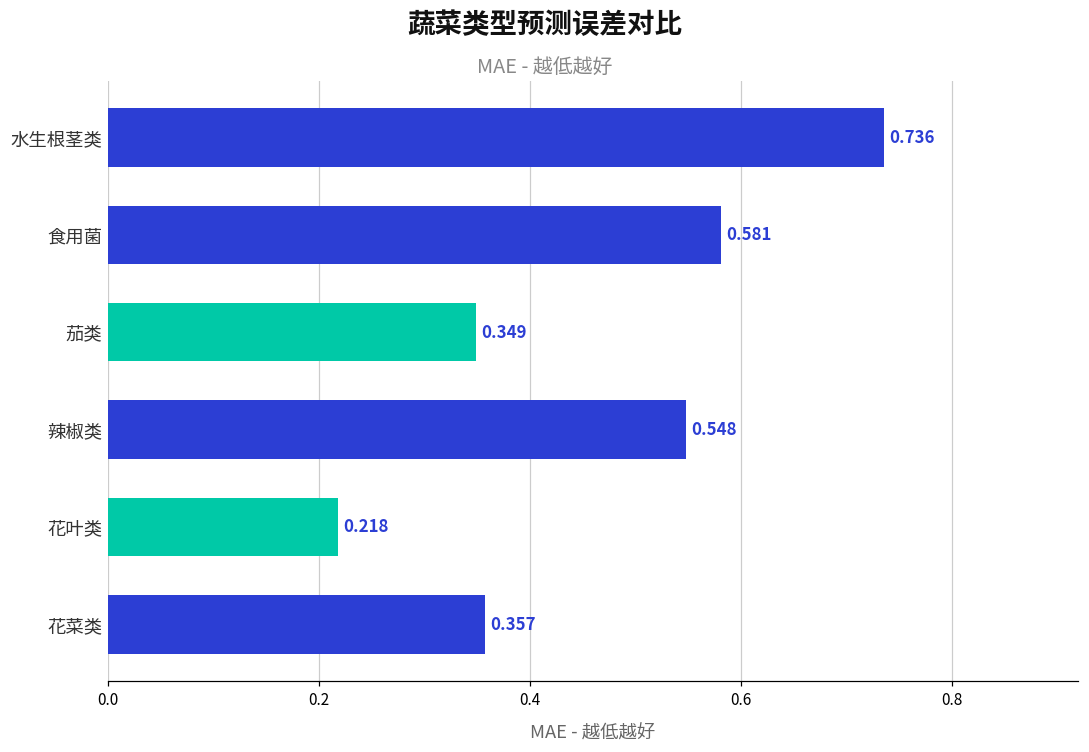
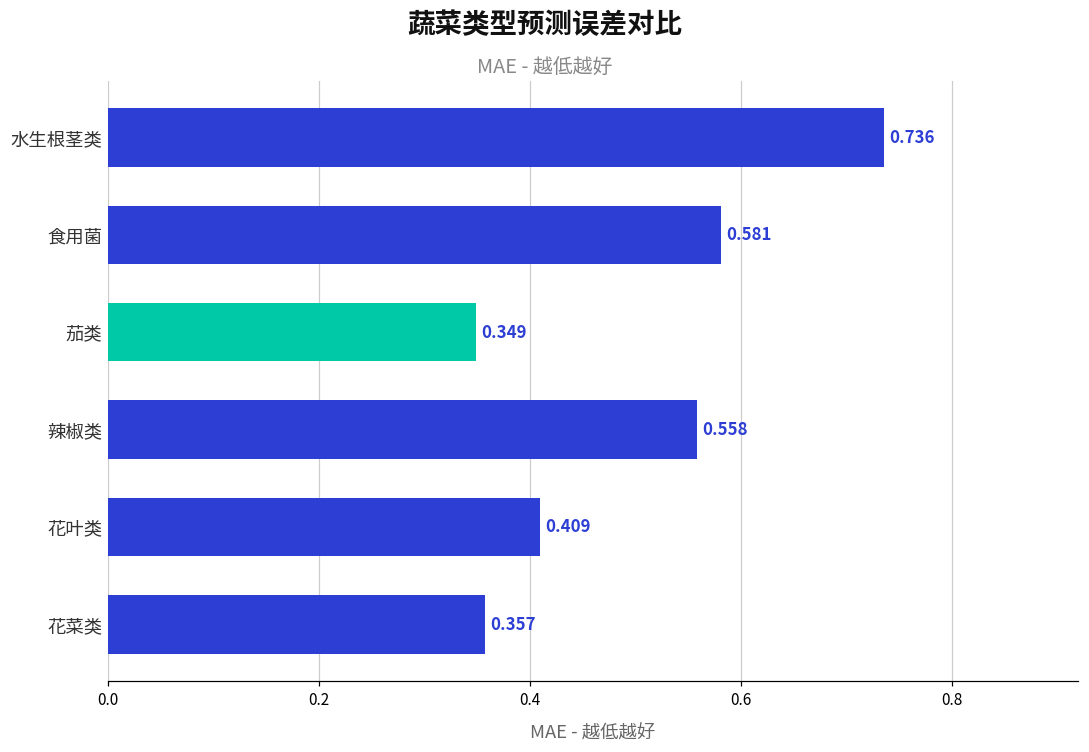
辣椒类: 0.548 -> 0.558
花叶类: 0.218 -> 0.409
